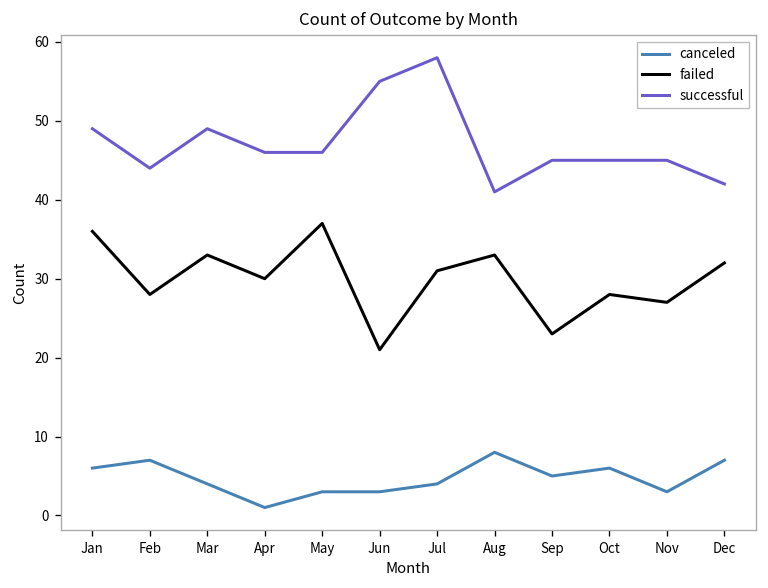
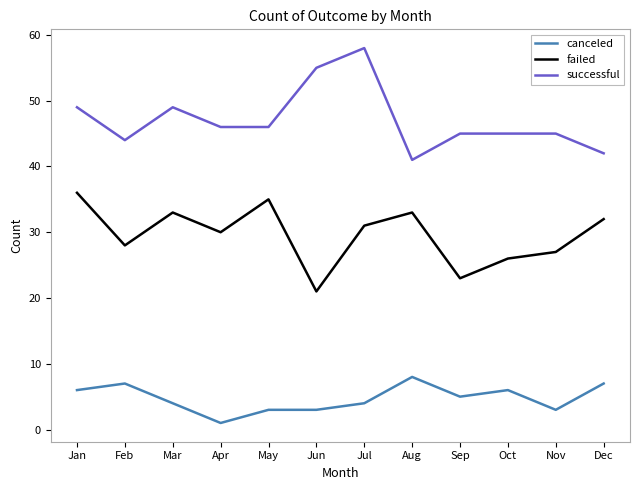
failed, May: 37 -> 35
failed, Oct: 28 -> 26
